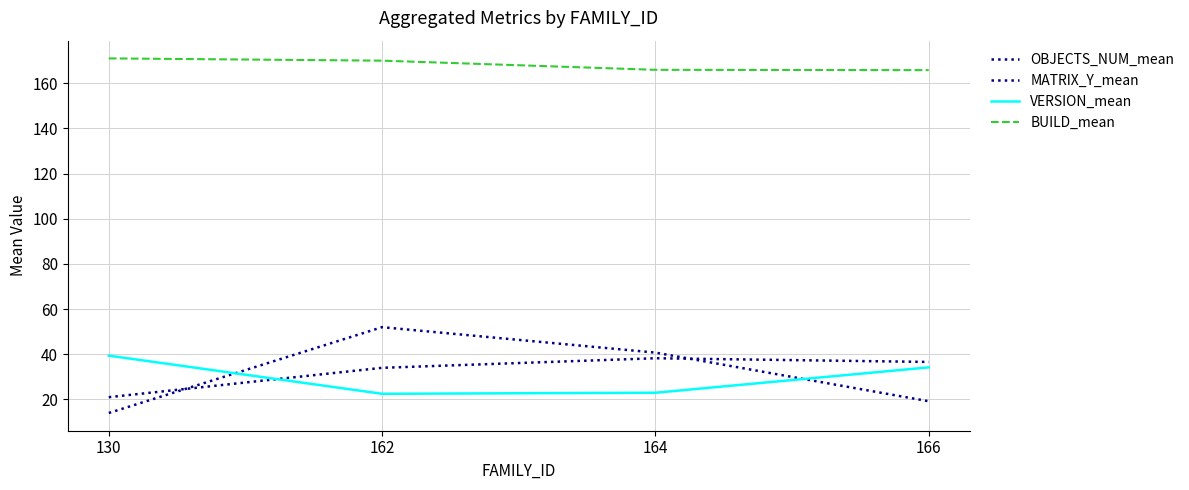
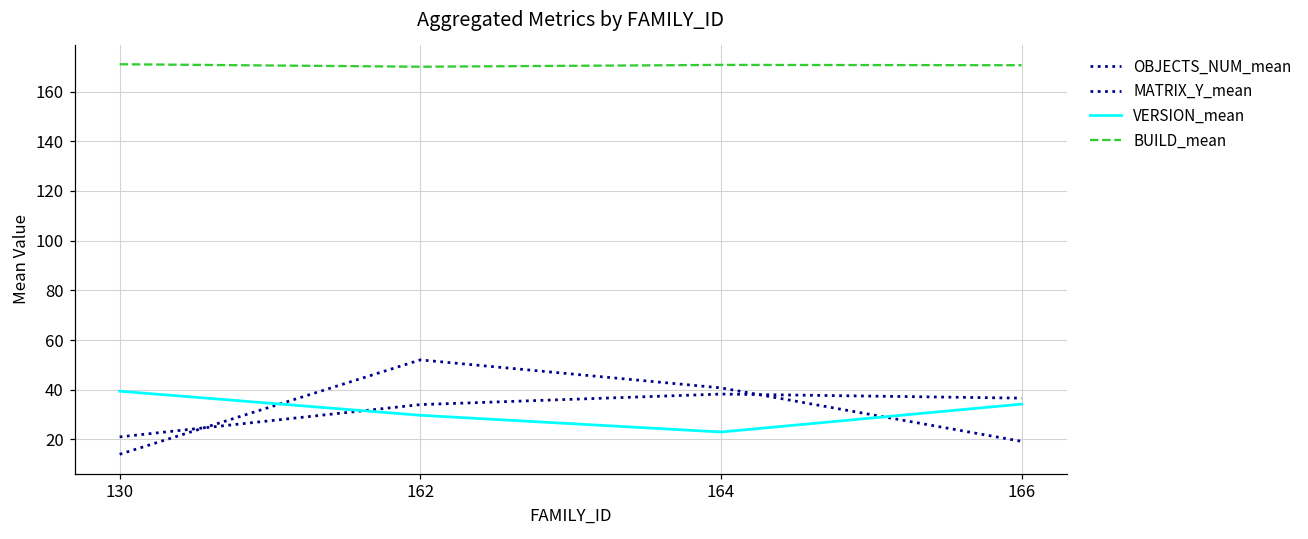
VERSION_mean, 162: 23 -> 30
BUILD_mean, 164: 166 -> 171
BUILD_mean, 166: 166 -> 171
